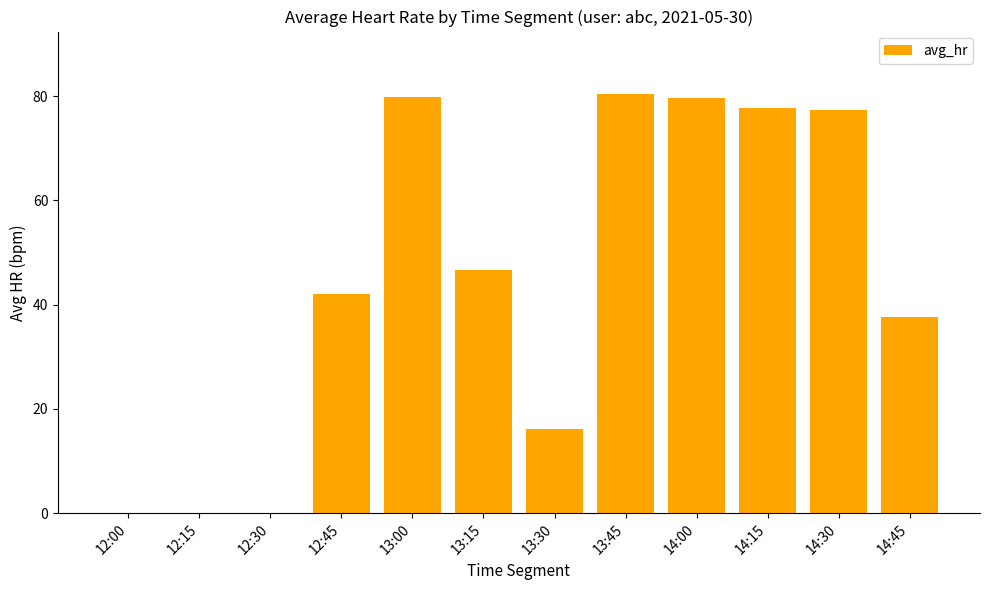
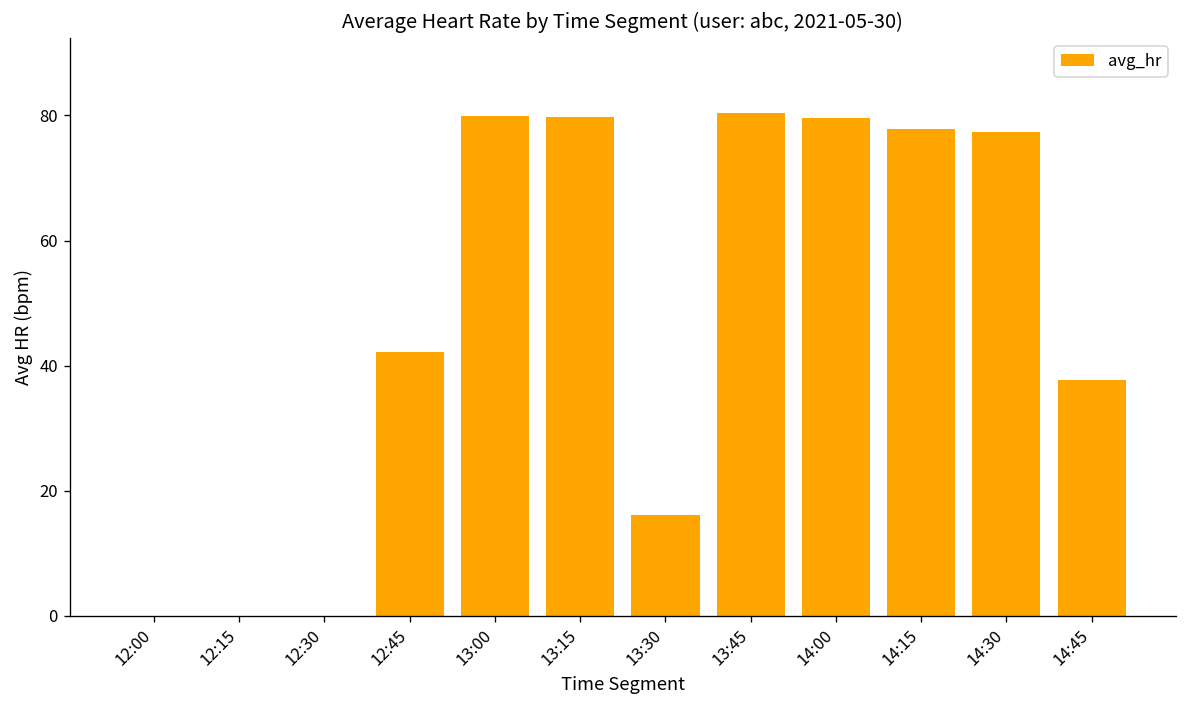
13:15: 47 -> 80
